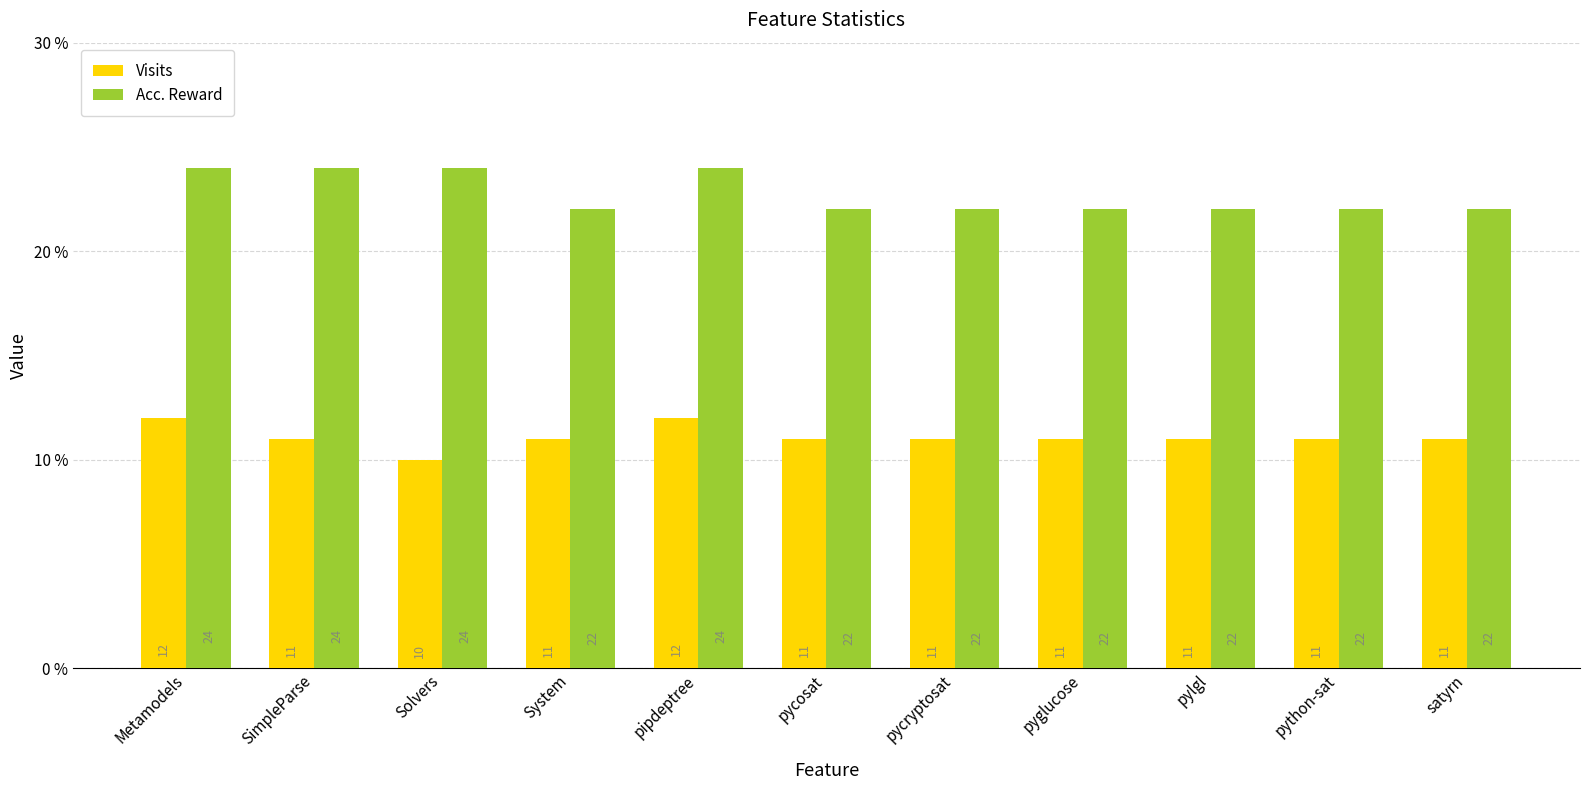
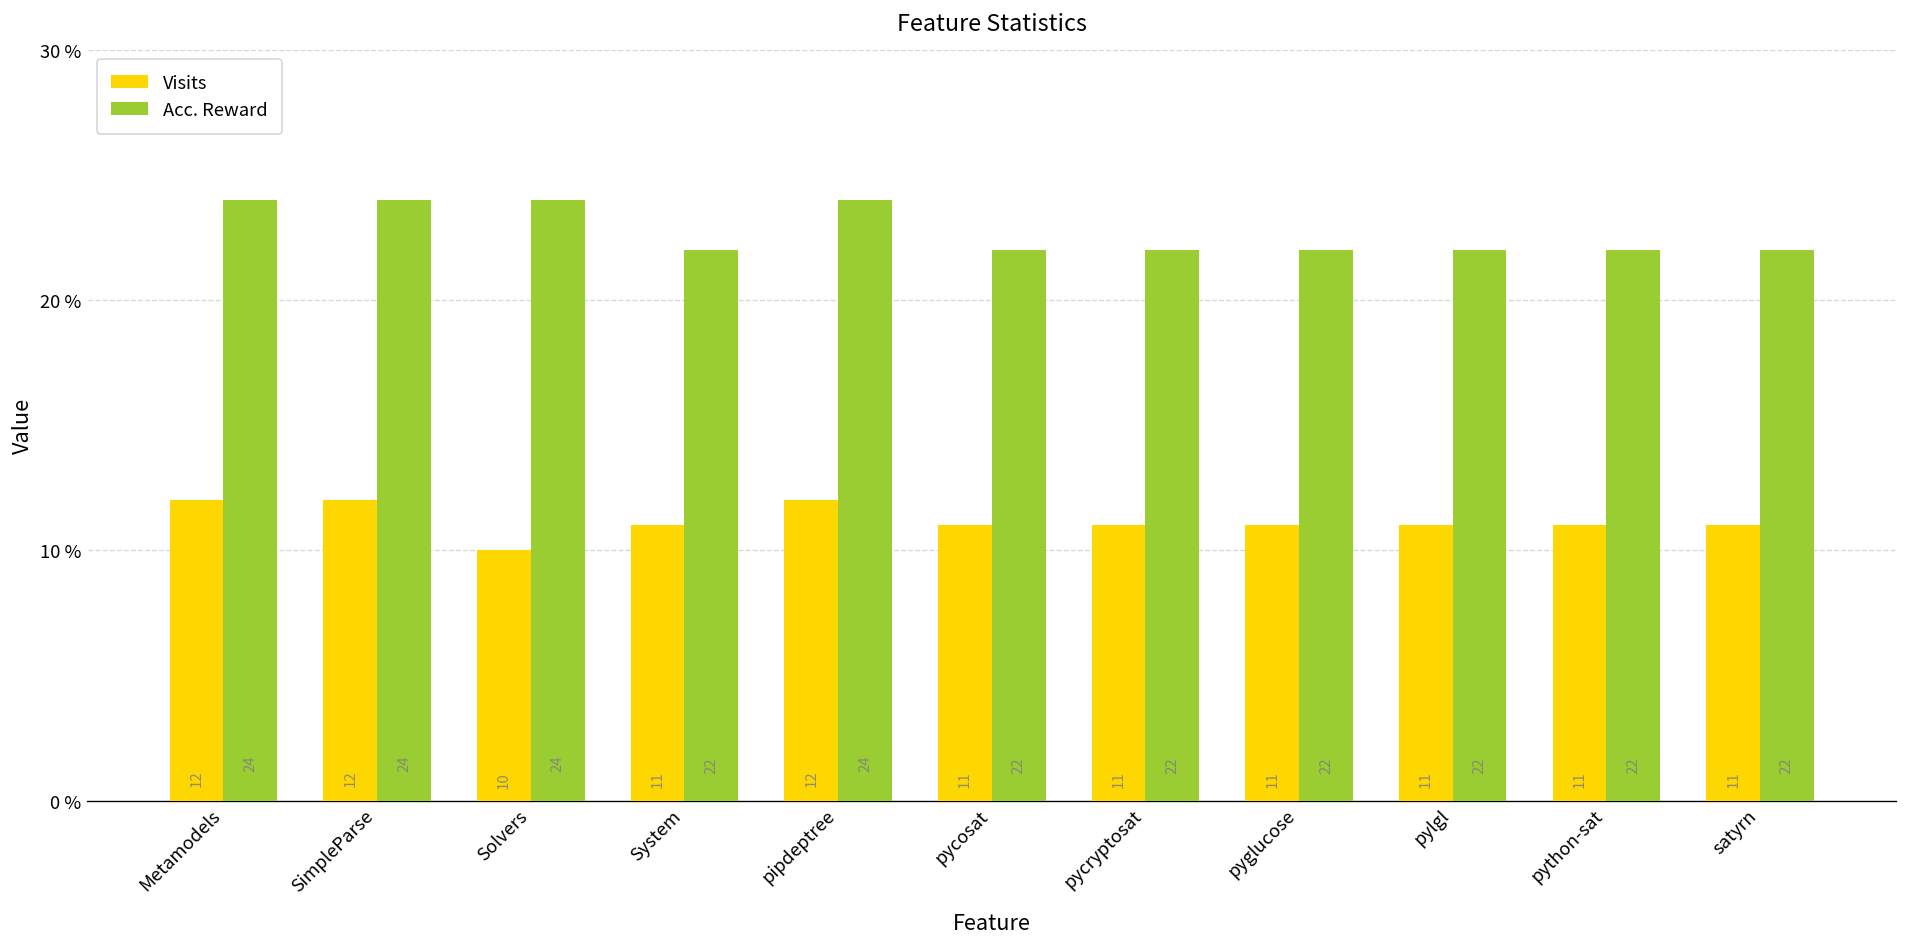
Visits, SimpleParse: 11 -> 12
